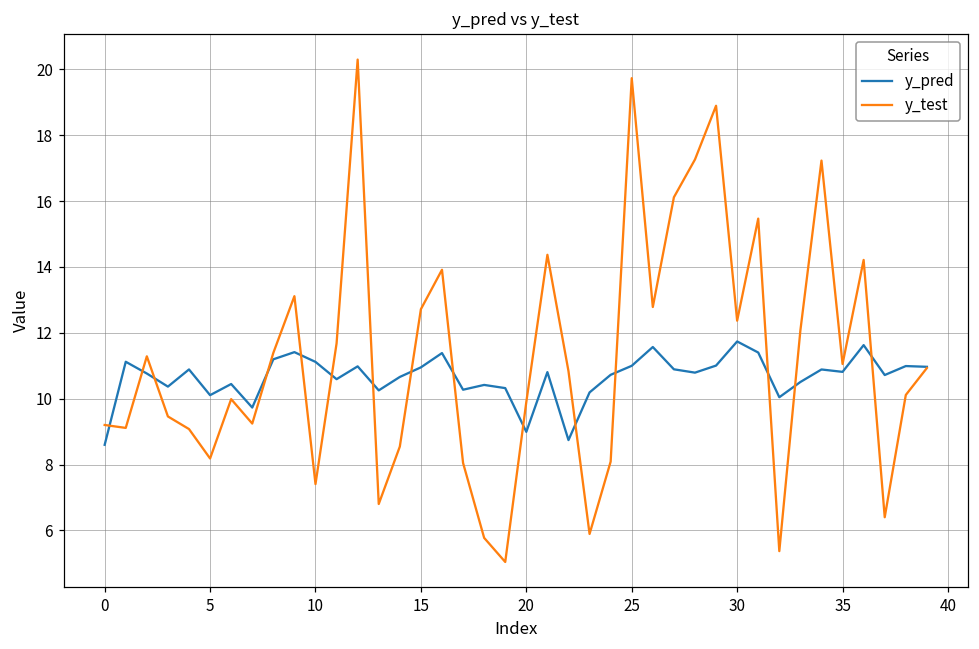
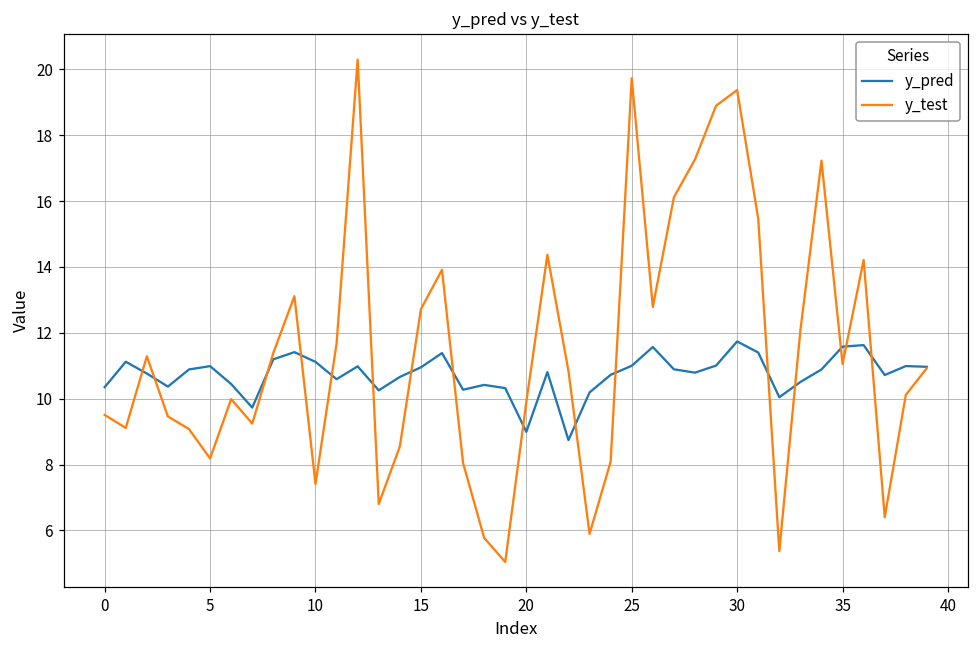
y_pred, 0: 8.6 -> 10.4
y_test, 0: 9.2 -> 9.5
y_pred, 5: 10.1 -> 11.0
y_test, 30: 12.4 -> 19.4
y_pred, 35: 10.8 -> 11.6
